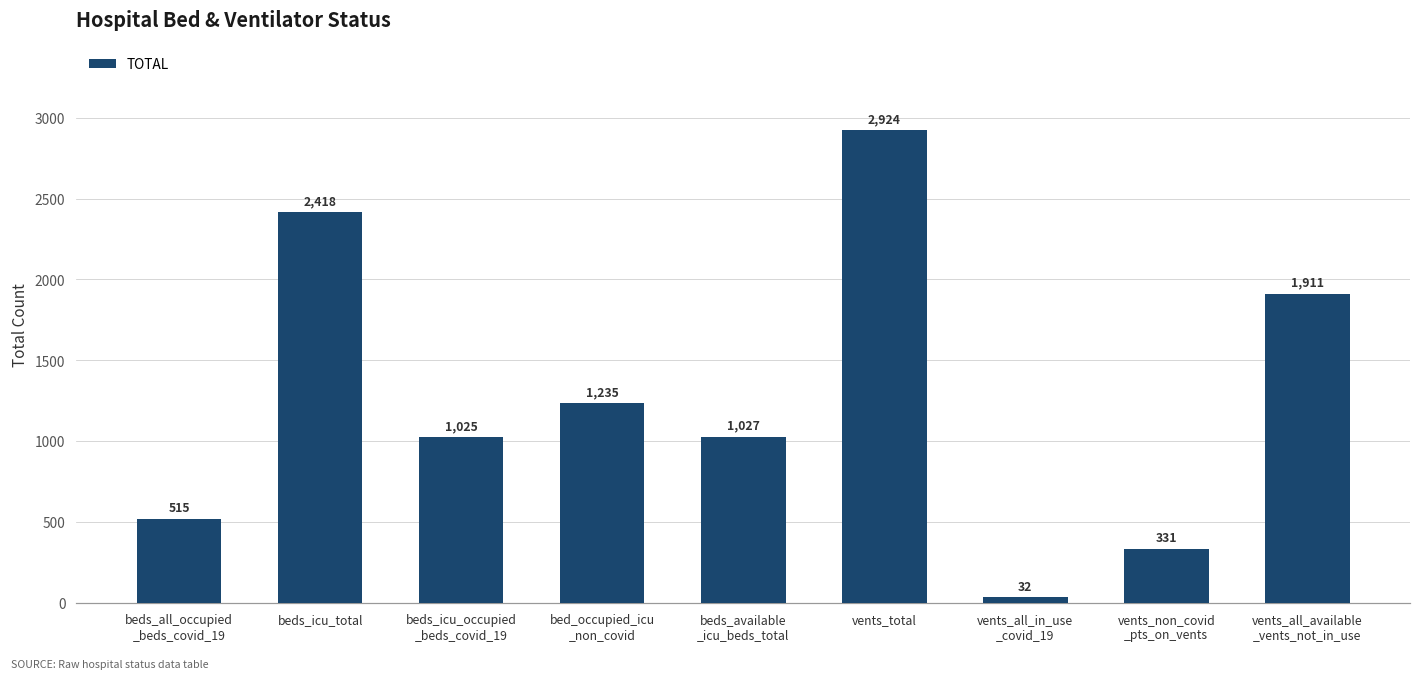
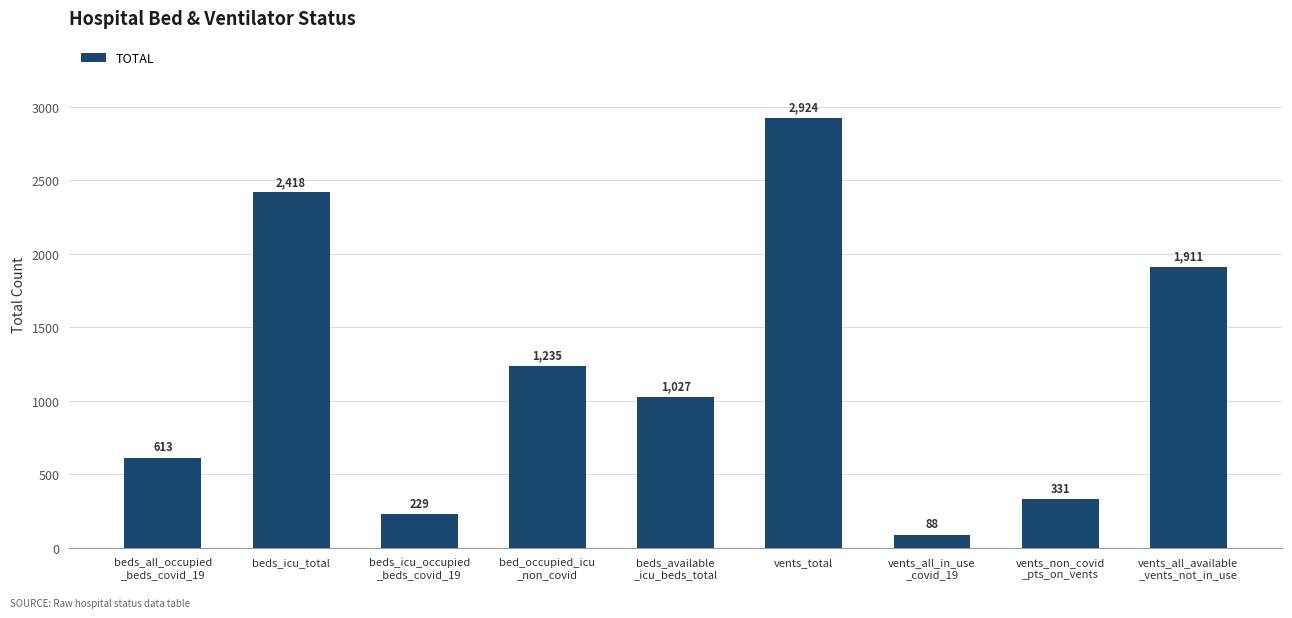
beds_all_occupied _beds_covid_19: 515 -> 613
beds_icu_occupied _beds_covid_19: 1,025 -> 229
vents_all_in_use _covid_19: 32 -> 88
